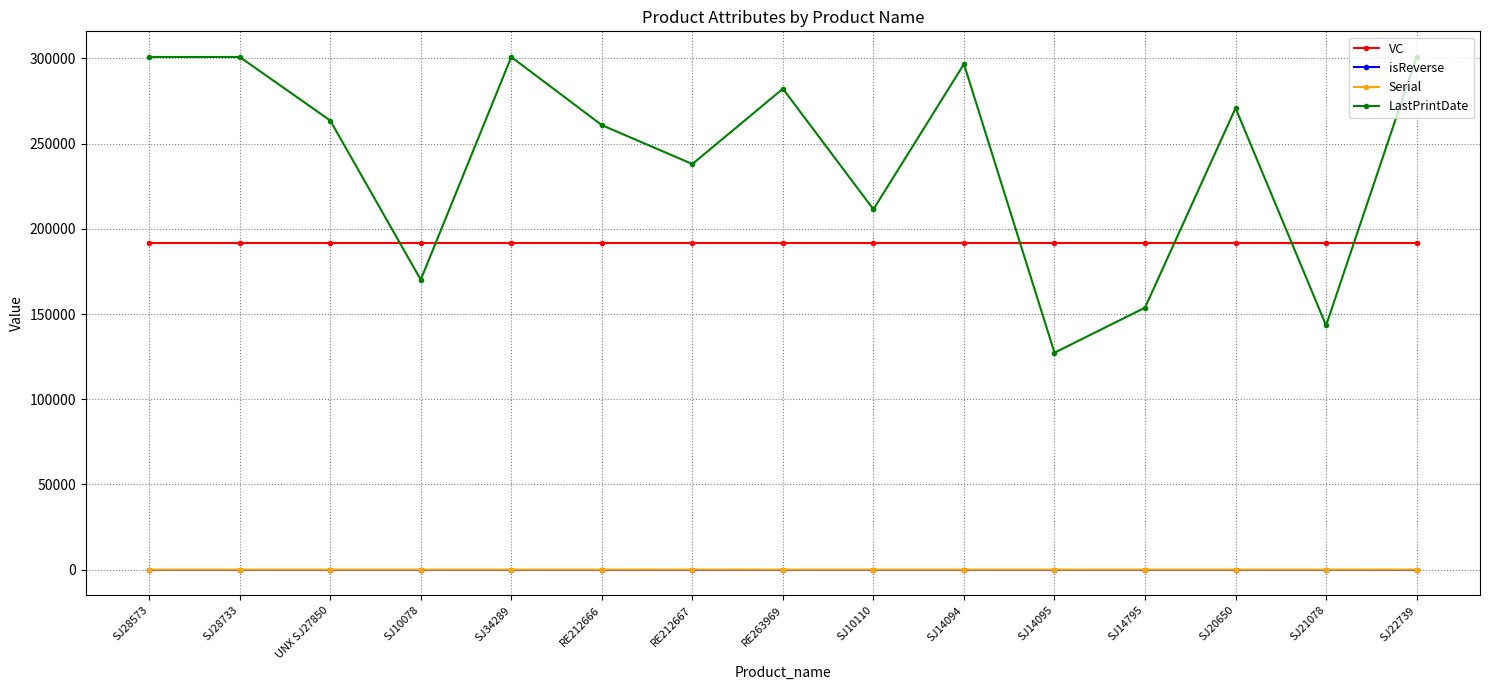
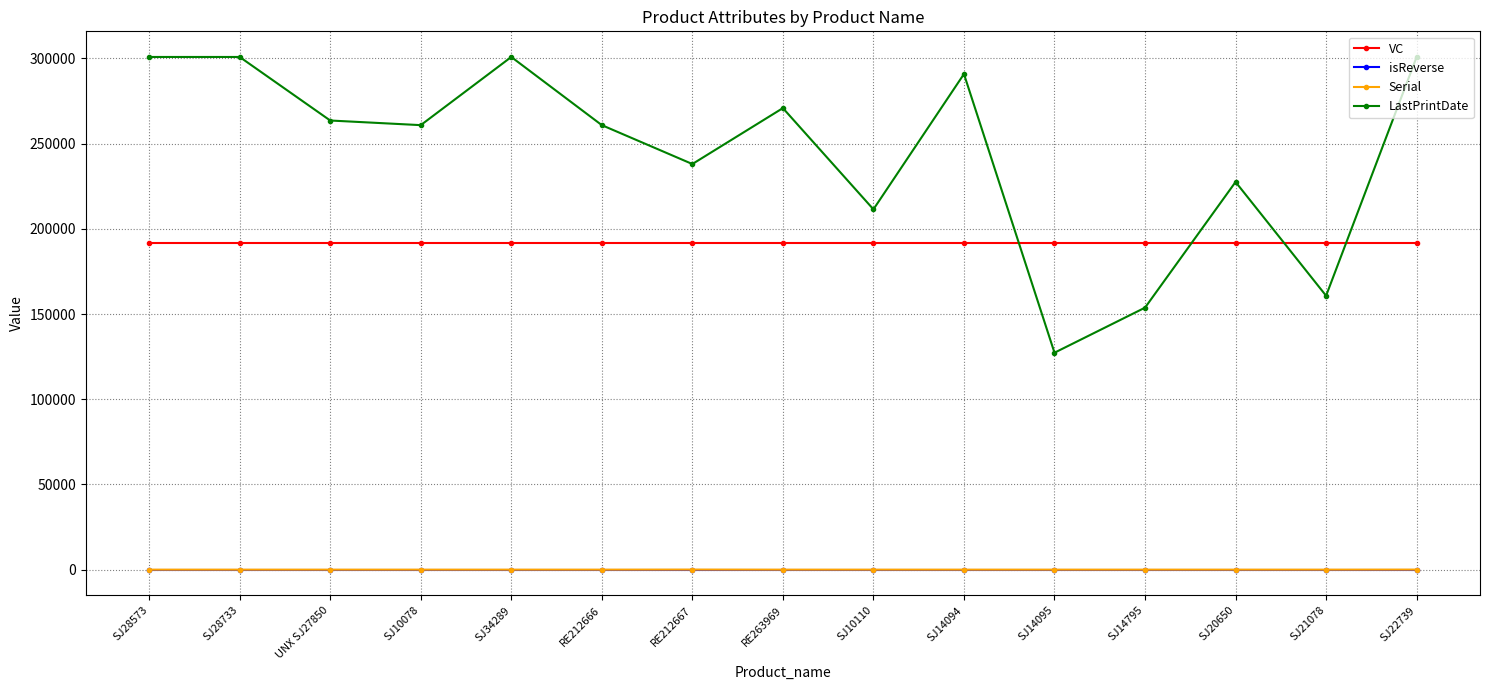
LastPrintDate, SJ10078: 170000 -> 261000
LastPrintDate, RE263969: 282000 -> 271000
LastPrintDate, SJ14094: 297000 -> 291000
LastPrintDate, SJ20650: 271000 -> 227000
LastPrintDate, SJ21078: 143000 -> 161000
